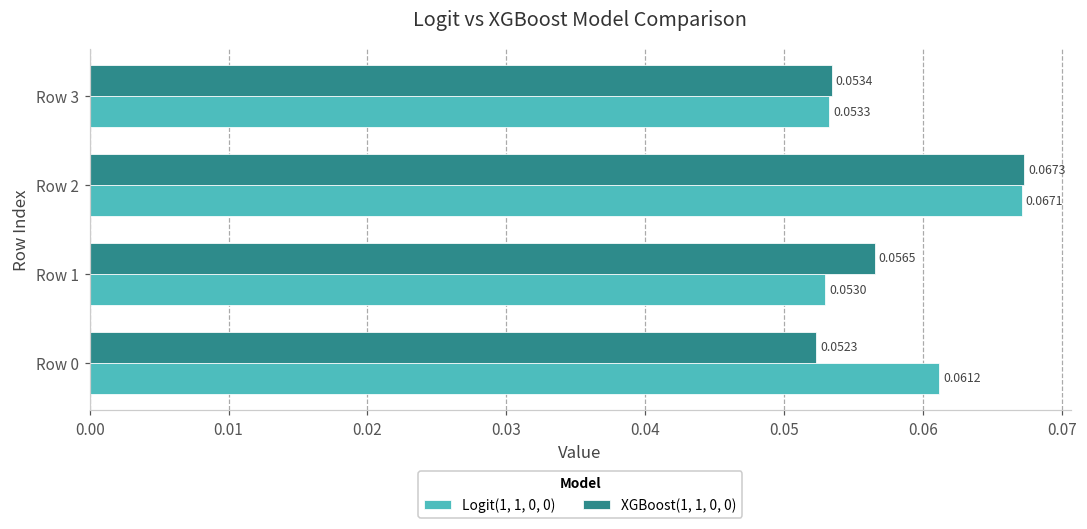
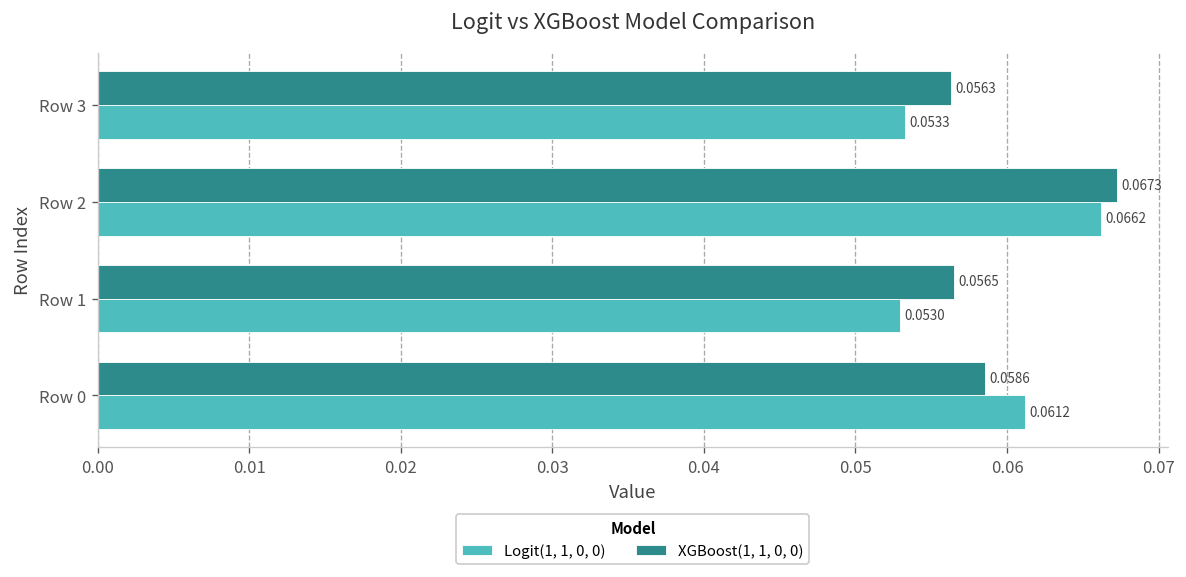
XGBoost(1, 1, 0, 0), Row 3: 0.0534 -> 0.0563
Logit(1, 1, 0, 0), Row 2: 0.0671 -> 0.0662
XGBoost(1, 1, 0, 0), Row 0: 0.0523 -> 0.0586
